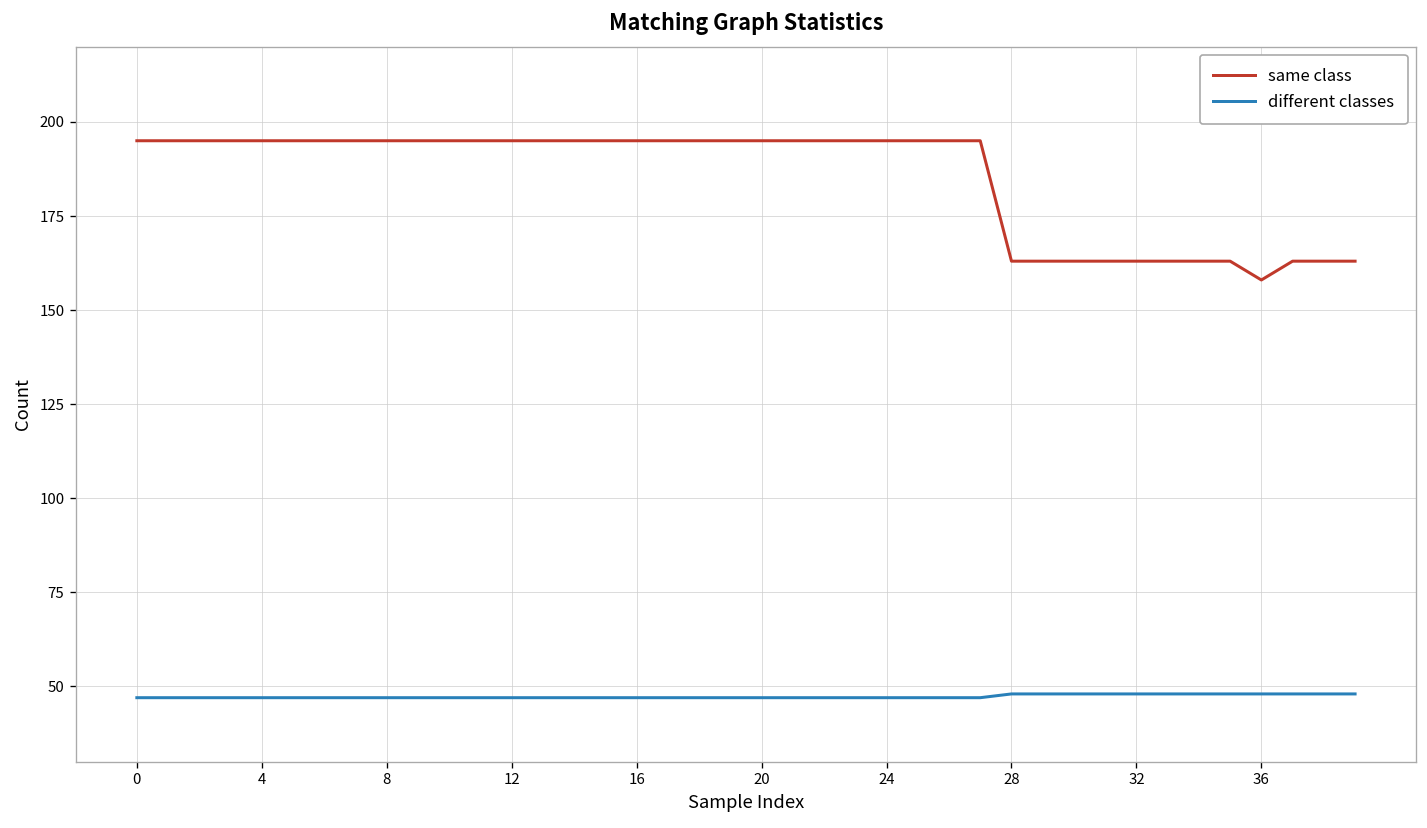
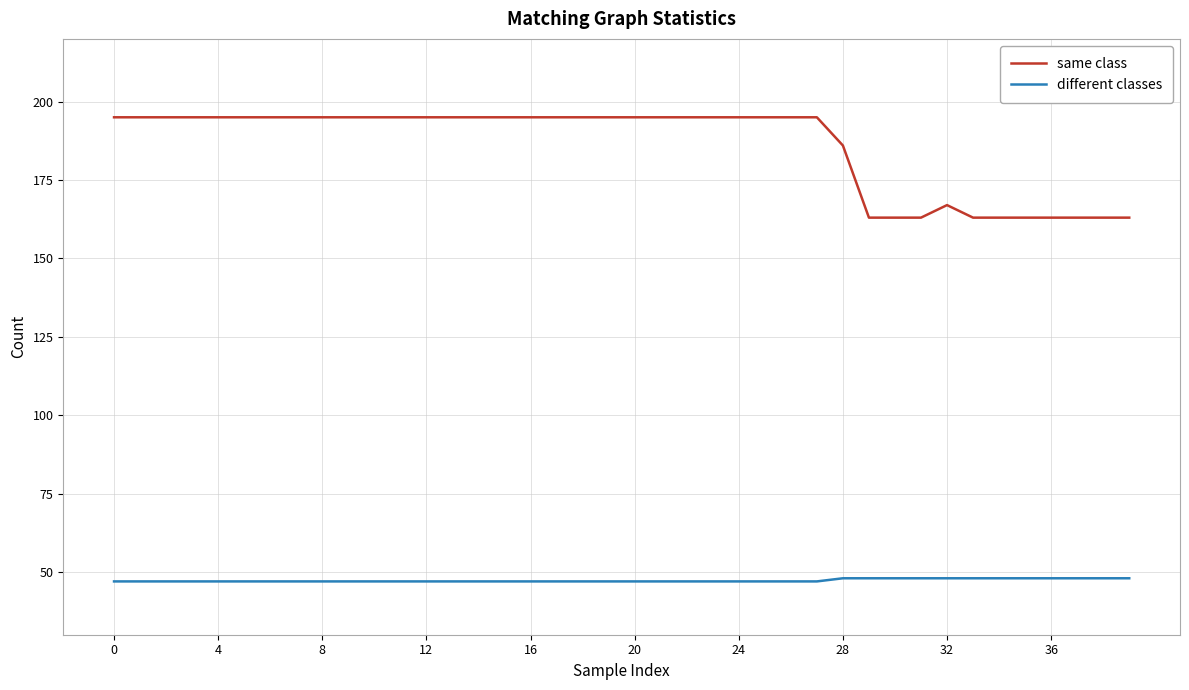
same class, 28: 163 -> 186
same class, 32: 163 -> 167
same class, 36: 158 -> 163
